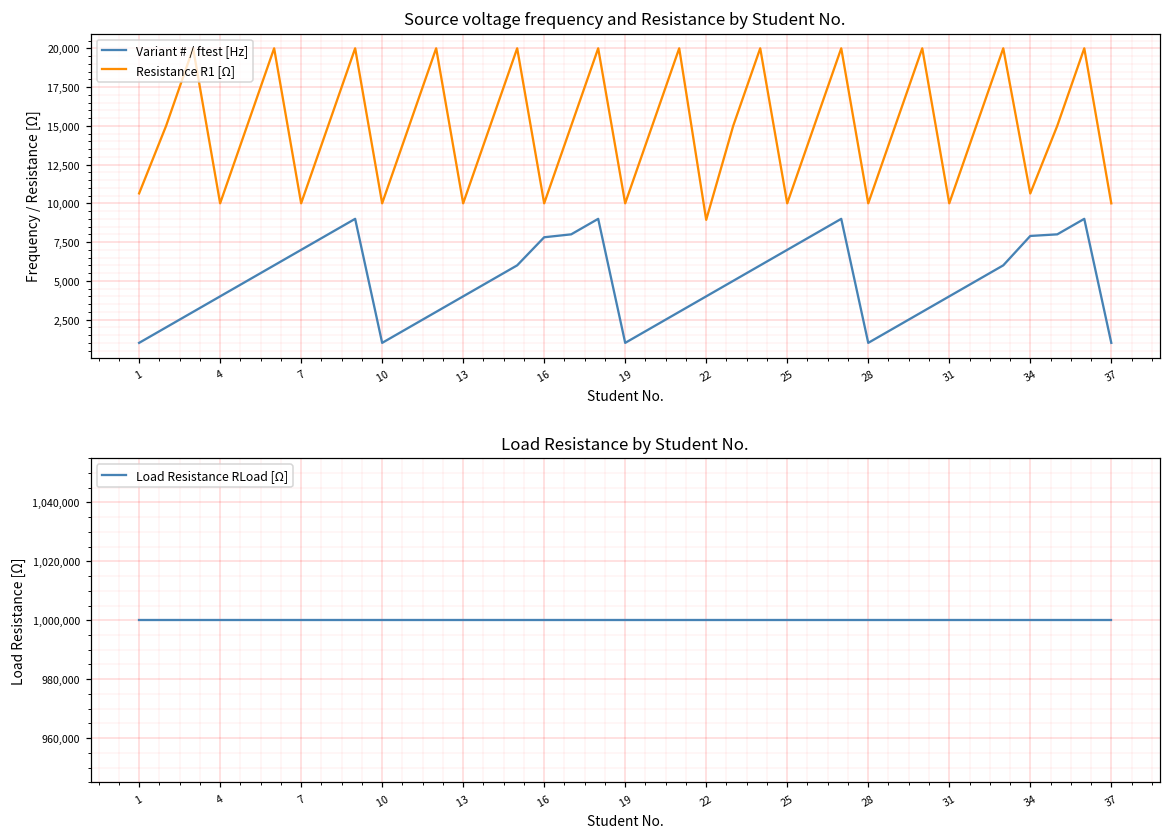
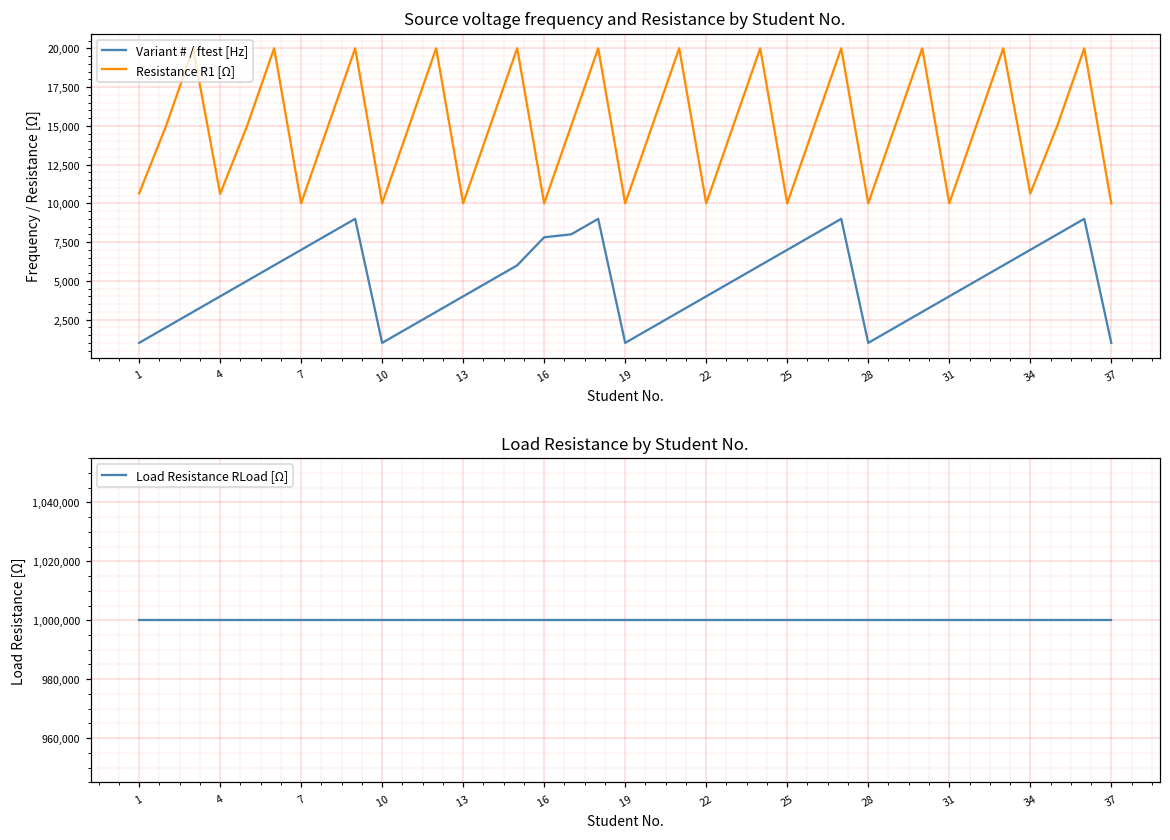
Source voltage frequency and Resistance by Student No., Resistance R1 [Ω], 4: 10,000 -> 10,600
Source voltage frequency and Resistance by Student No., Resistance R1 [Ω], 22: 8,900 -> 10,000
Source voltage frequency and Resistance by Student No., Variant # / ftest [Hz], 34: 7,900 -> 7,000
